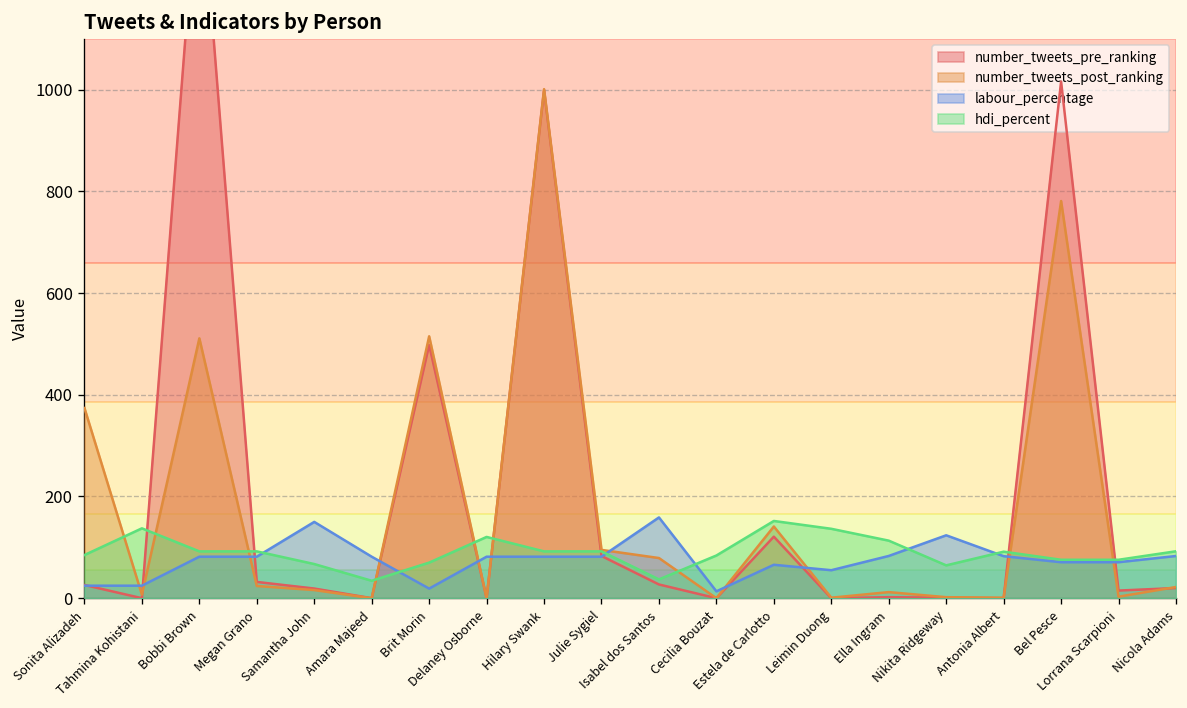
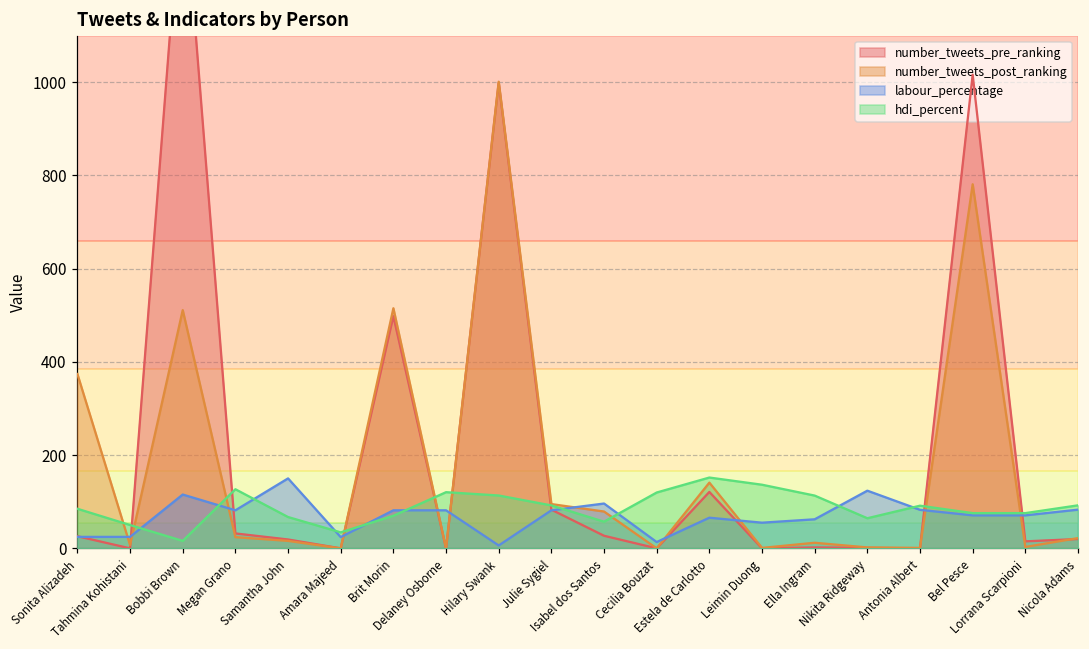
hdi_percent, Tahmina Kohistani: 140 -> 50
labour_percentage, Bobbi Brown: 80 -> 120
hdi_percent, Bobbi Brown: 90 -> 20
hdi_percent, Megan Grano: 90 -> 130
labour_percentage, Amara Majeed: 80 -> 20
labour_percentage, Brit Morin: 20 -> 80
labour_percentage, Hilary Swank: 80 -> 10
hdi_percent, Hilary Swank: 90 -> 110
labour_percentage, Isabel dos Santos: 160 -> 100
hdi_percent, Isabel dos Santos: 40 -> 60
hdi_percent, Cecilia Bouzat: 80 -> 120
labour_percentage, Ella Ingram: 80 -> 60
